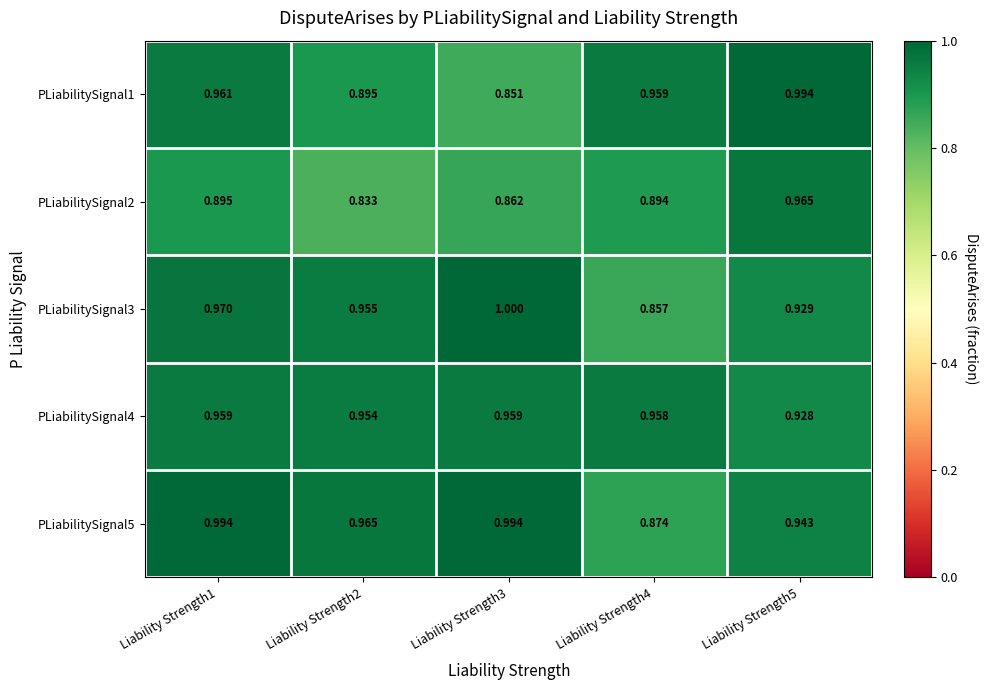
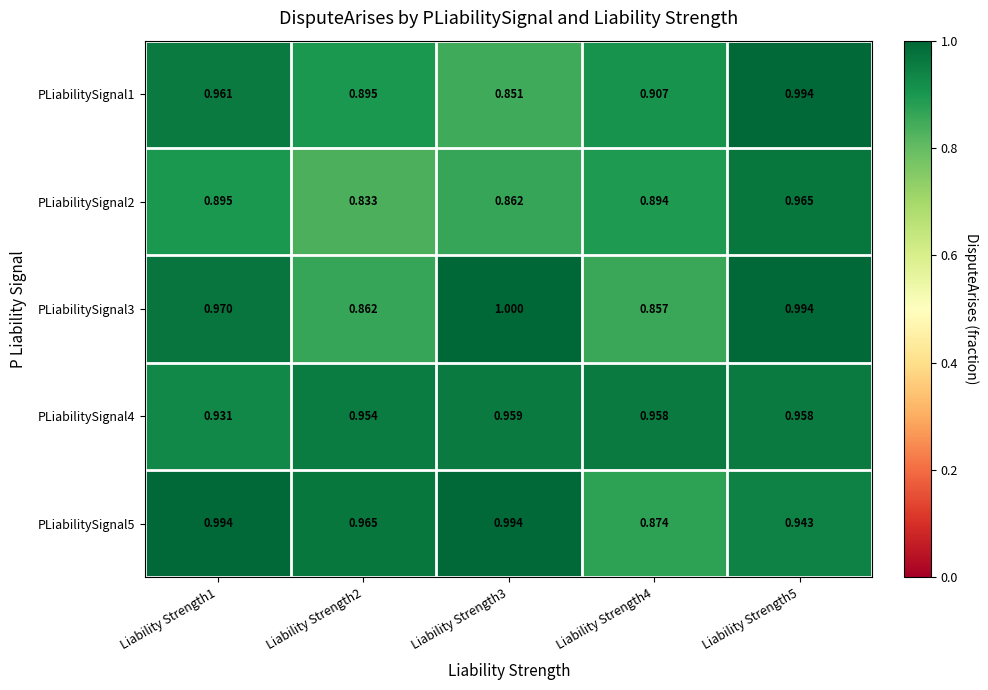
PLiabilitySignal1, Liability Strength4: 0.959 -> 0.907
PLiabilitySignal3, Liability Strength2: 0.955 -> 0.862
PLiabilitySignal3, Liability Strength5: 0.929 -> 0.994
PLiabilitySignal4, Liability Strength1: 0.959 -> 0.931
PLiabilitySignal4, Liability Strength5: 0.928 -> 0.958
